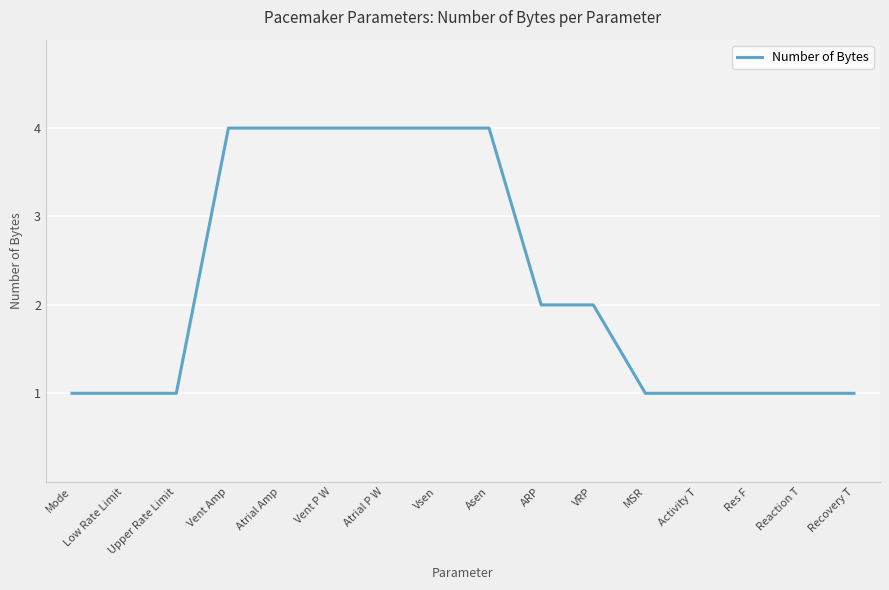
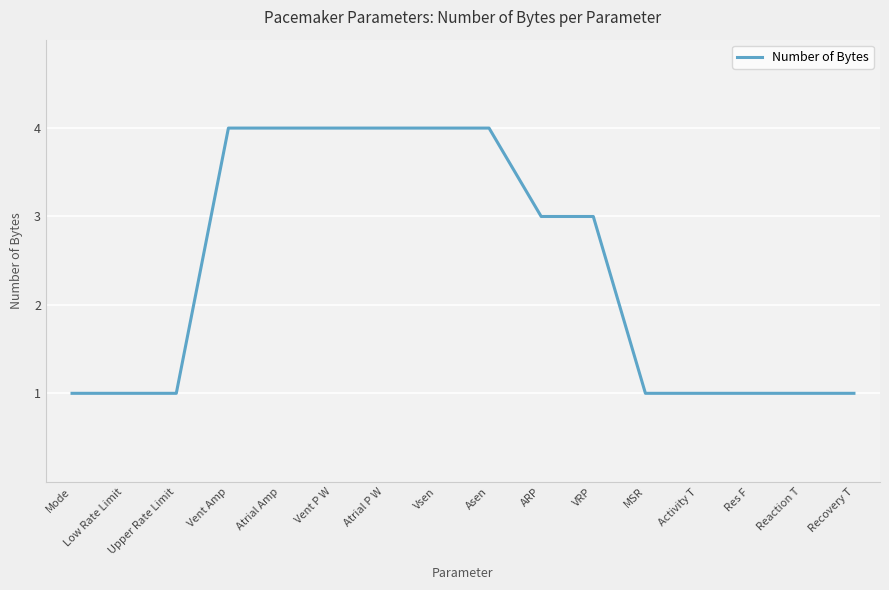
ARP: 2 -> 3
VRP: 2 -> 3
